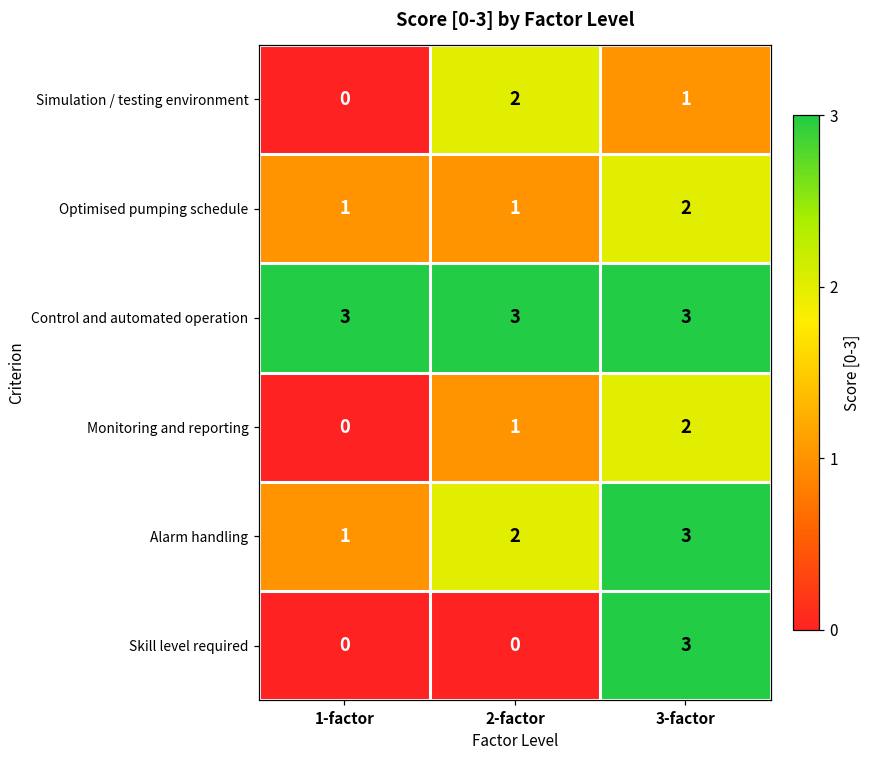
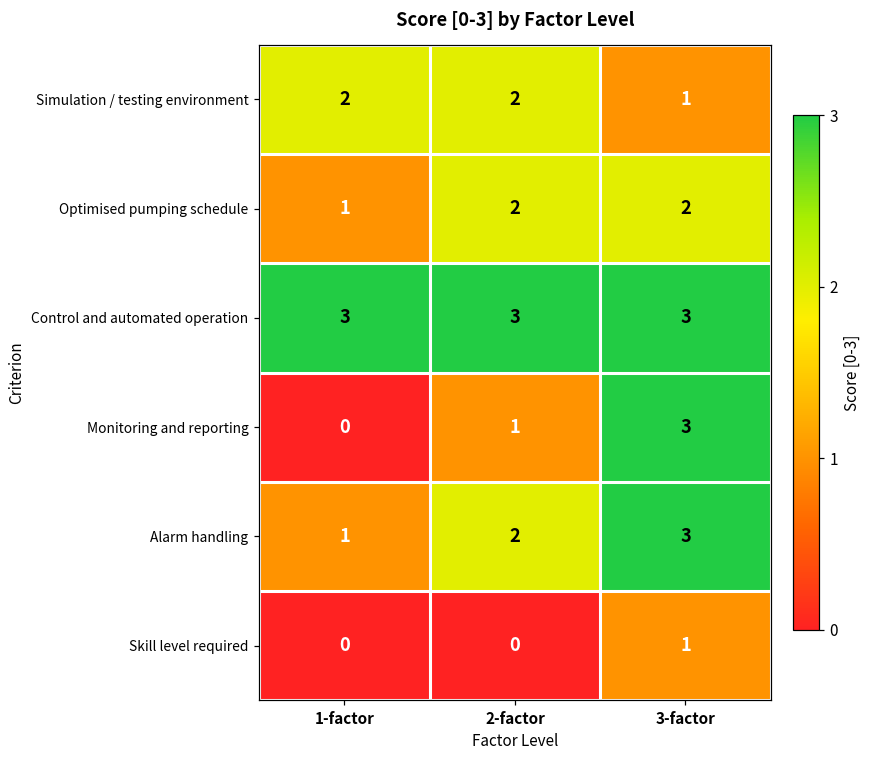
Simulation / testing environment, 1-factor: 0 -> 2
Optimised pumping schedule, 2-factor: 1 -> 2
Monitoring and reporting, 3-factor: 2 -> 3
Skill level required, 3-factor: 3 -> 1
